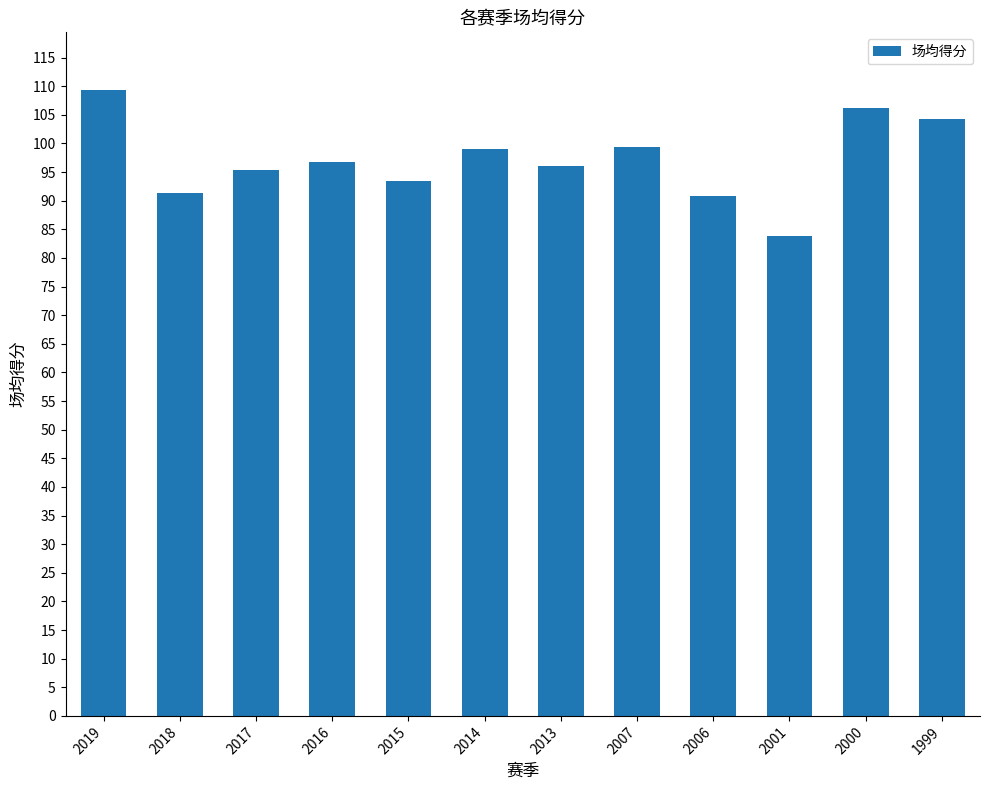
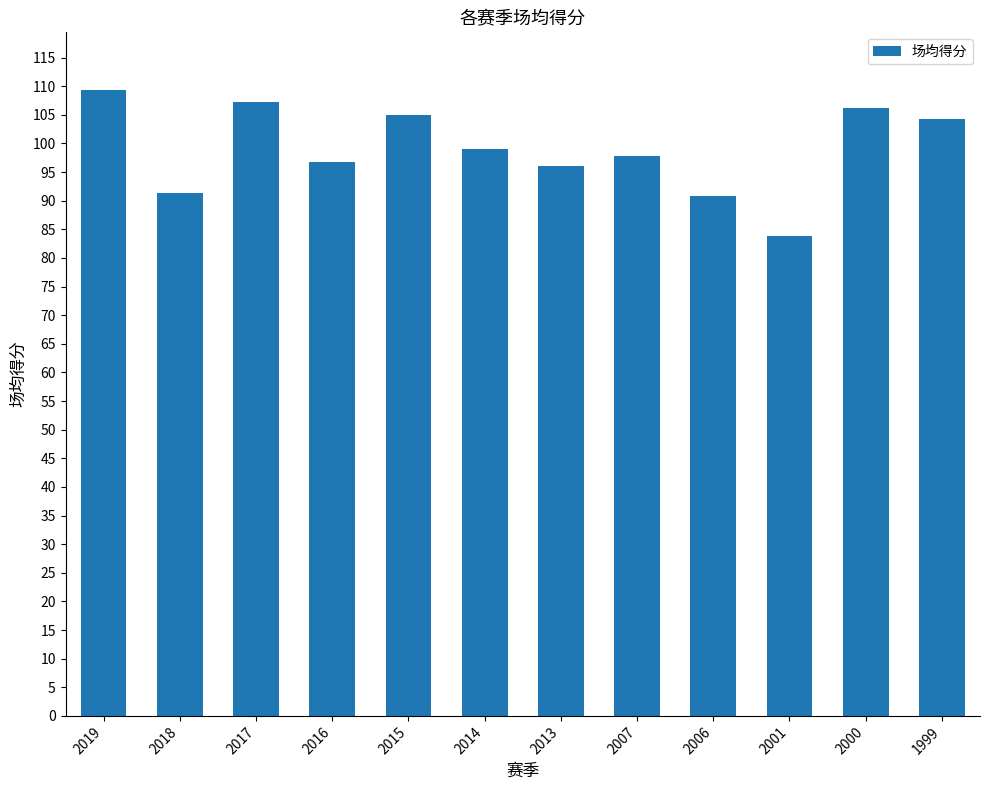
2017: 95 -> 107
2015: 93 -> 105
2007: 99 -> 98
